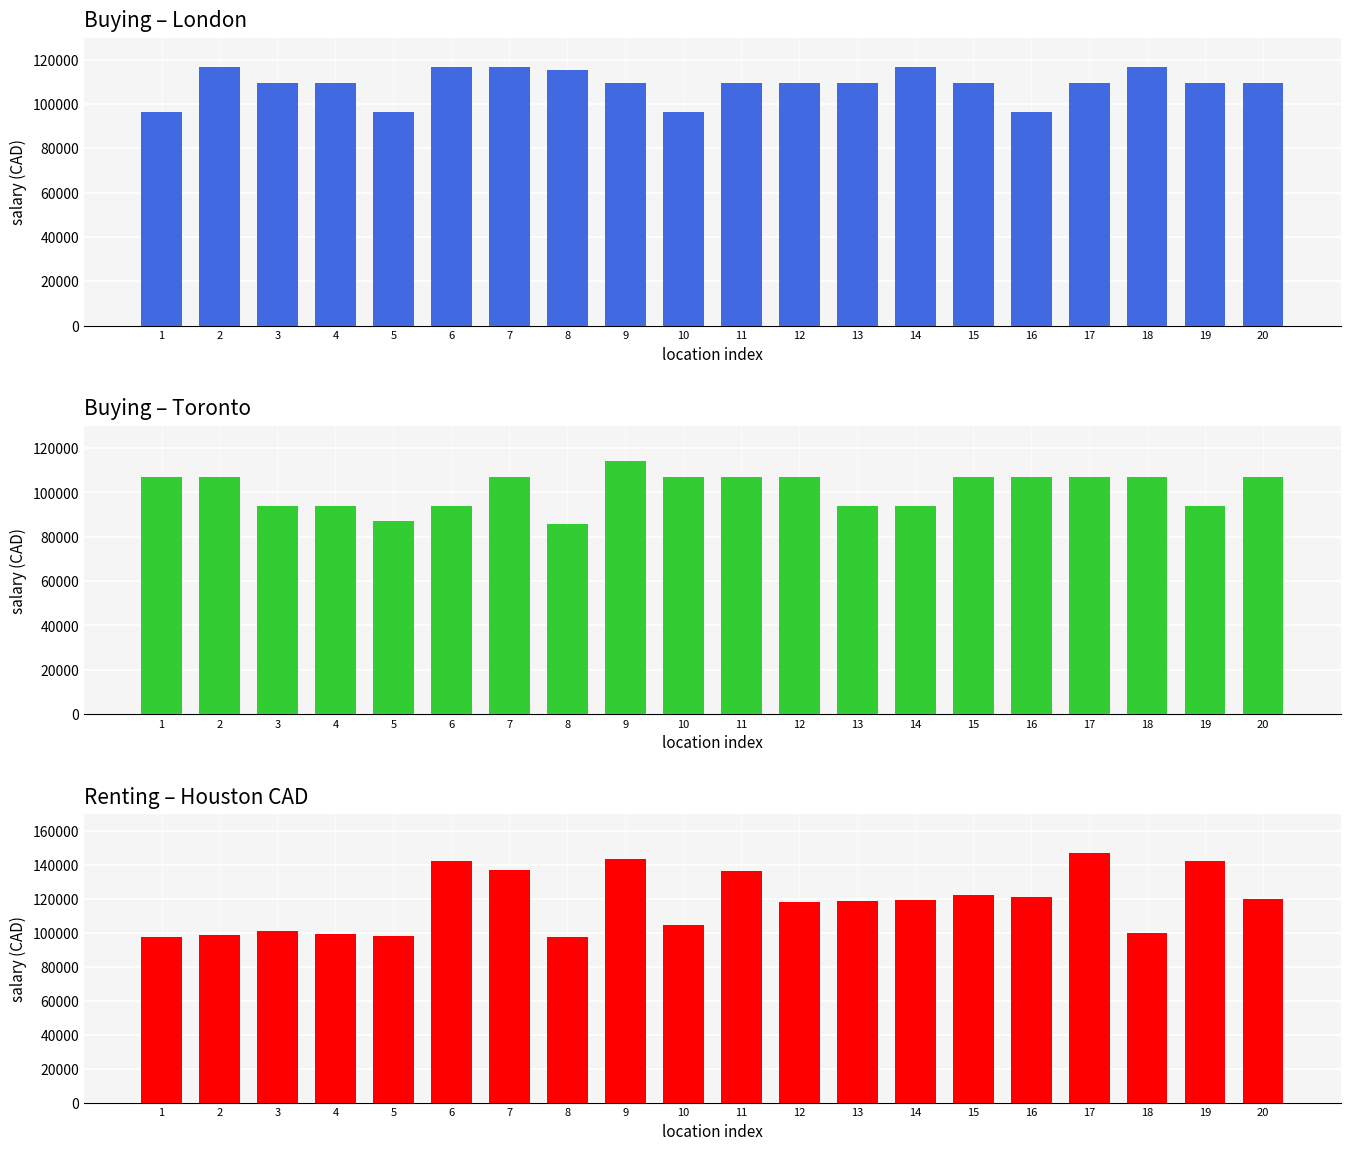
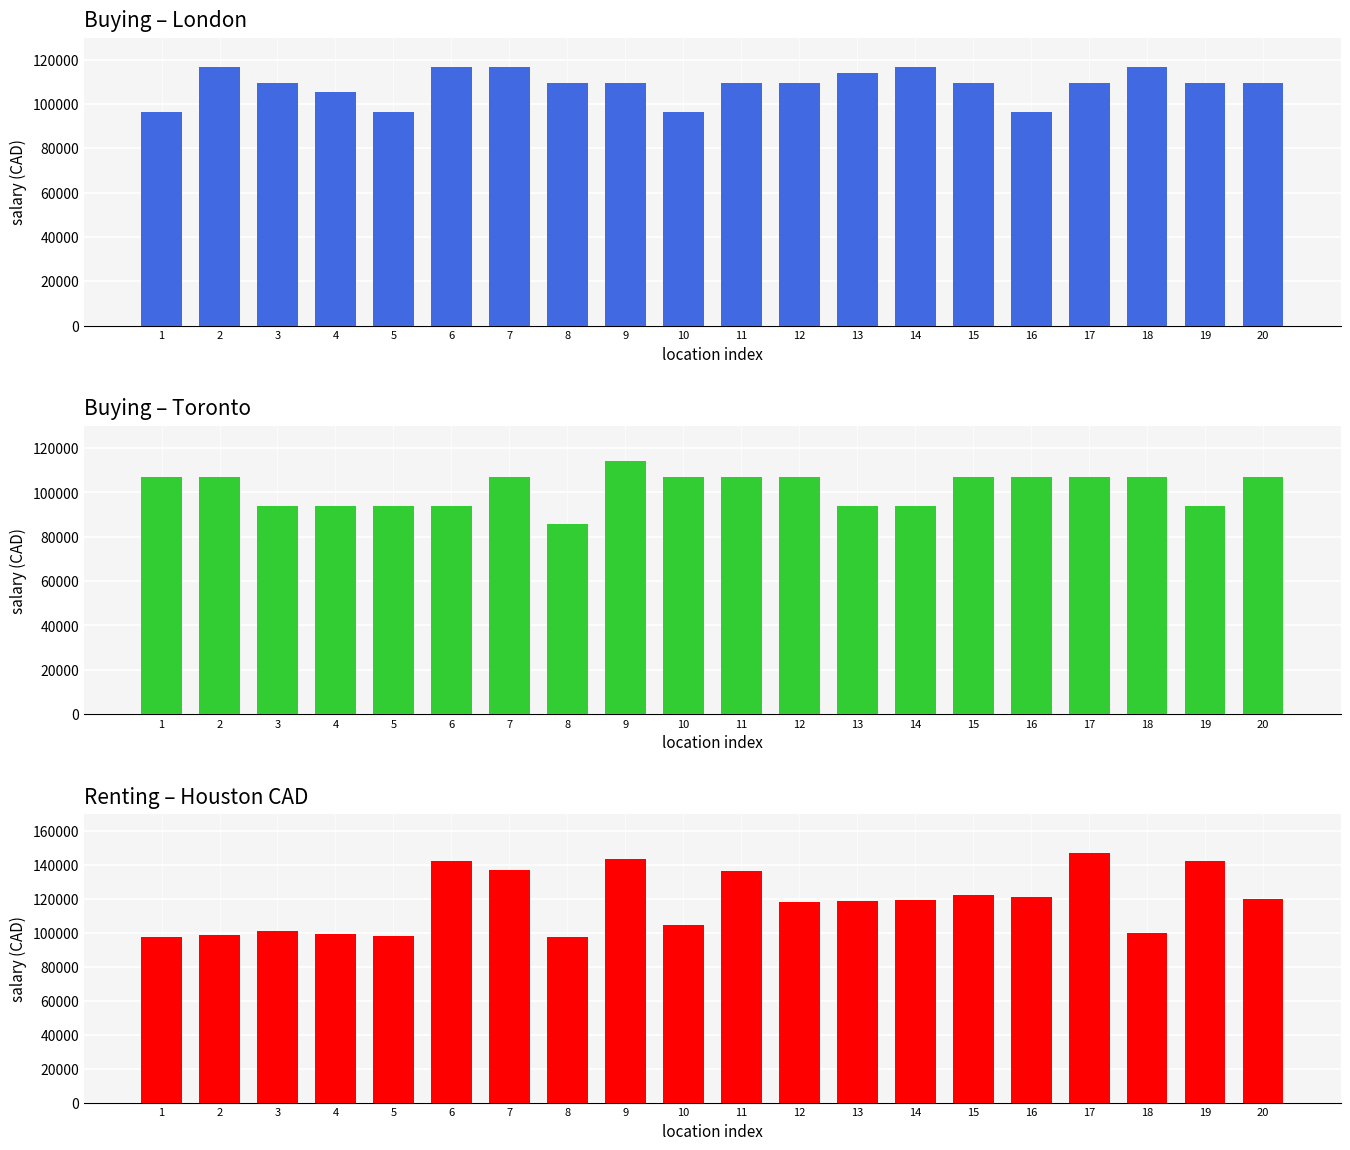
Buying – London, 4: 110000 -> 106000
Buying – London, 8: 115000 -> 110000
Buying – London, 13: 110000 -> 114000
Buying – Toronto, 5: 87000 -> 94000
